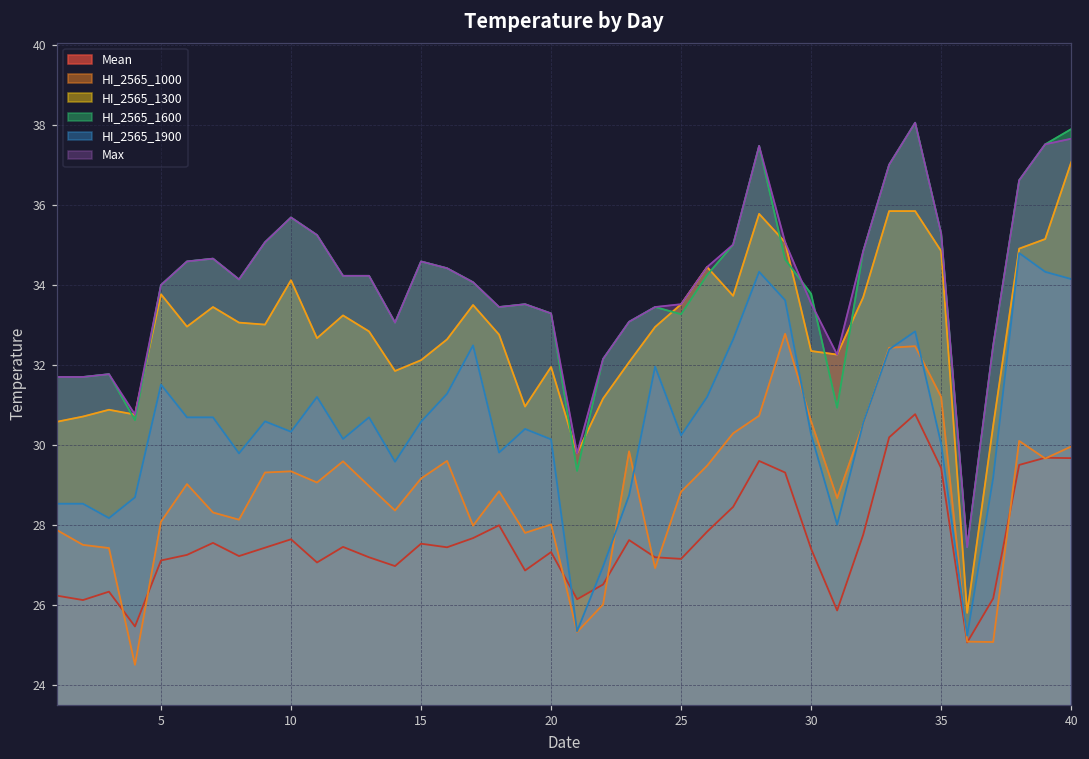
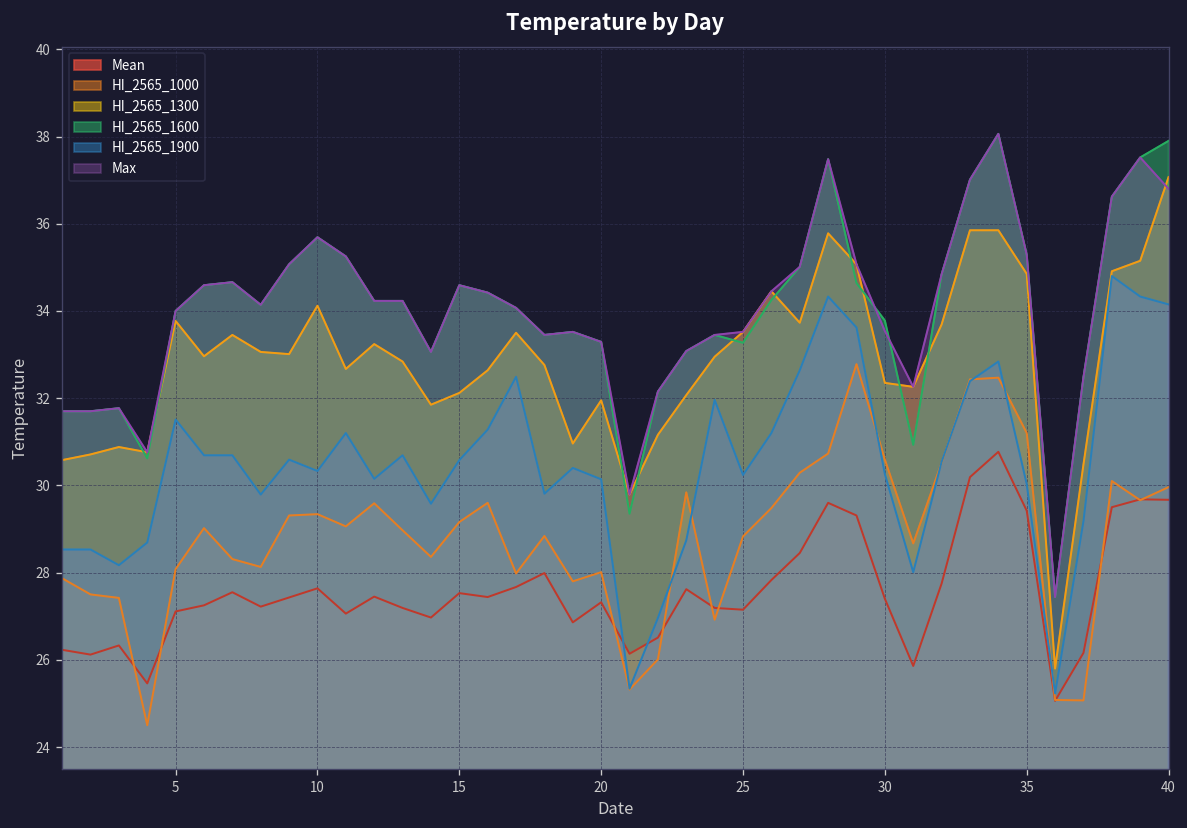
Max, 40: 37.7 -> 36.8
